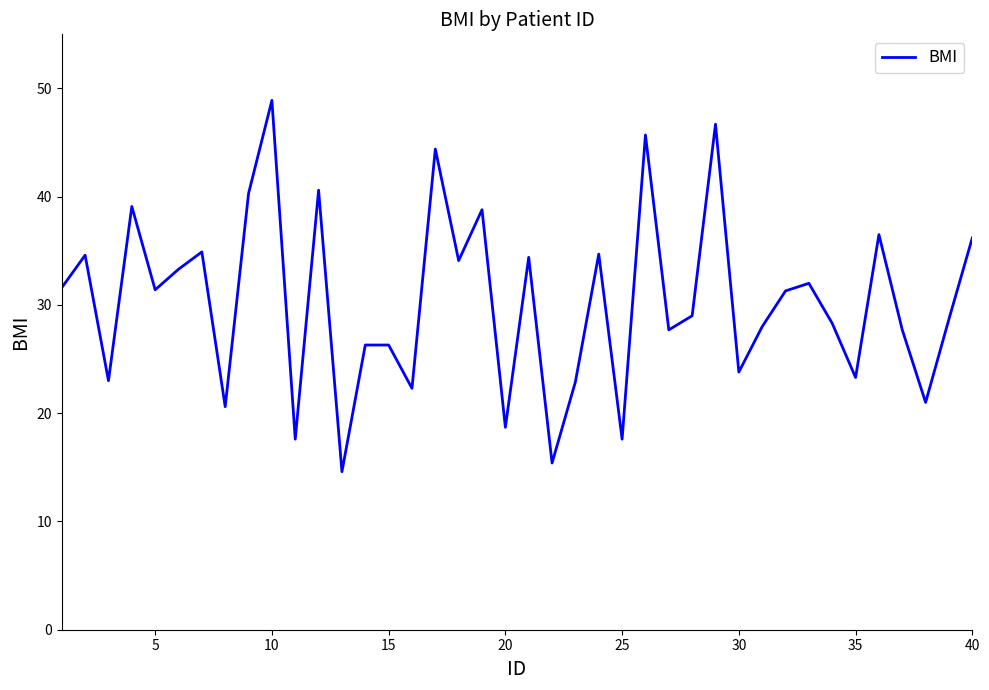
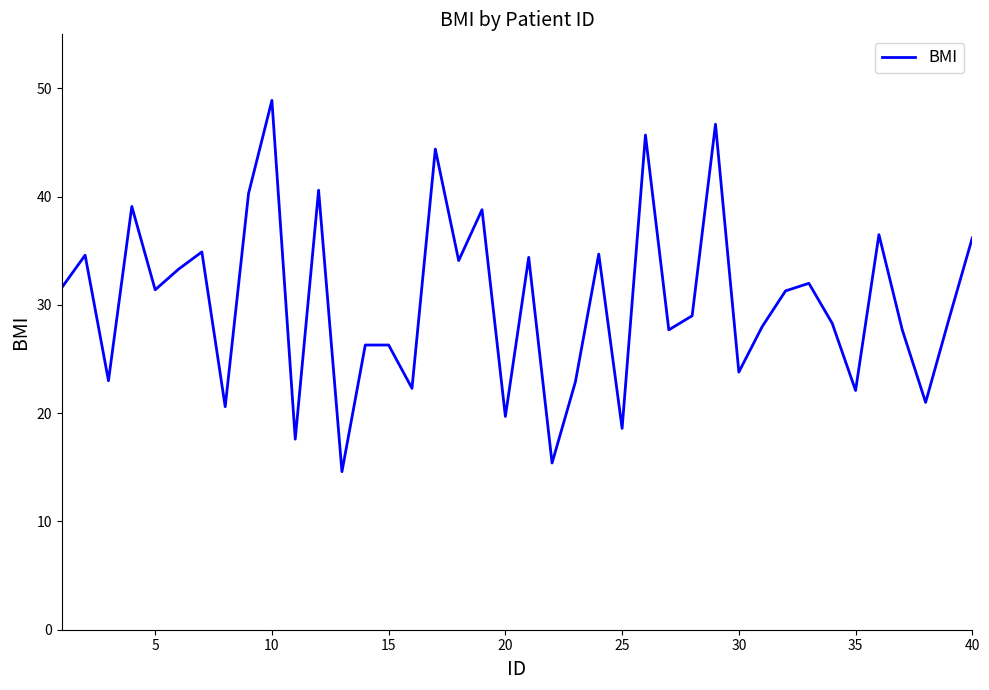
20: 18.7 -> 19.7
25: 17.6 -> 18.6
35: 23.3 -> 22.1
